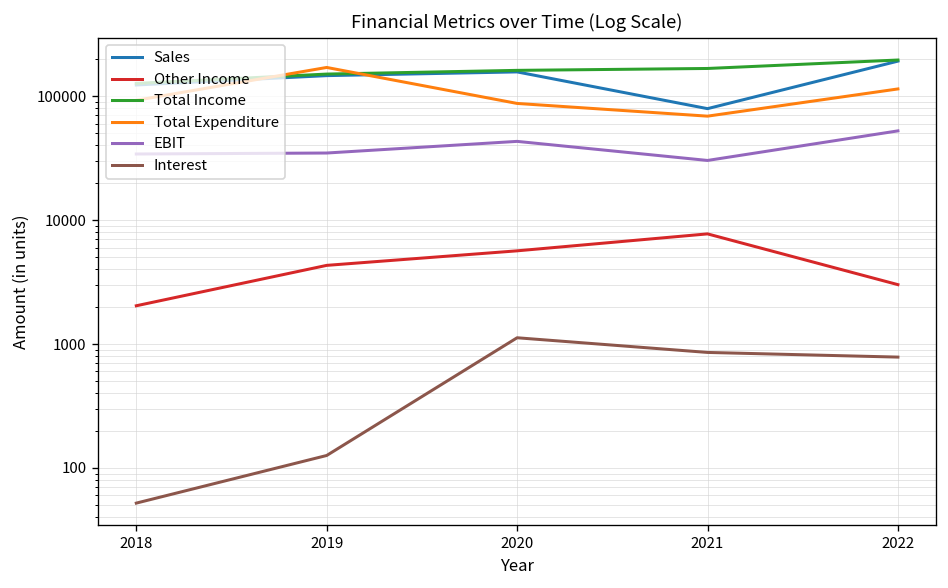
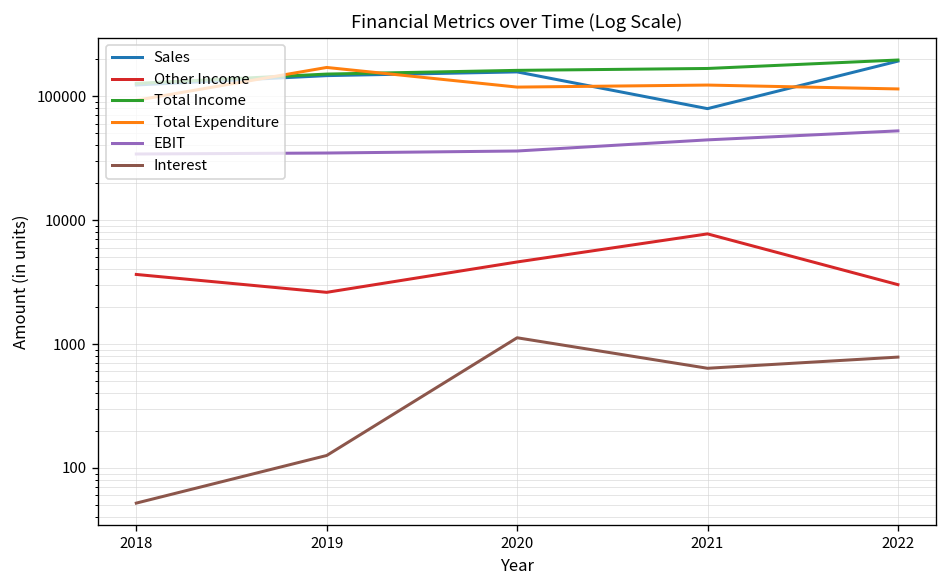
Other Income, 2018: 2000 -> 3600
Other Income, 2019: 4300 -> 2600
Other Income, 2020: 6000 -> 5000
Total Expenditure, 2020: 90000 -> 120000
EBIT, 2020: 43000 -> 36000
Total Expenditure, 2021: 70000 -> 120000
EBIT, 2021: 30000 -> 44000
Interest, 2021: 900 -> 600
